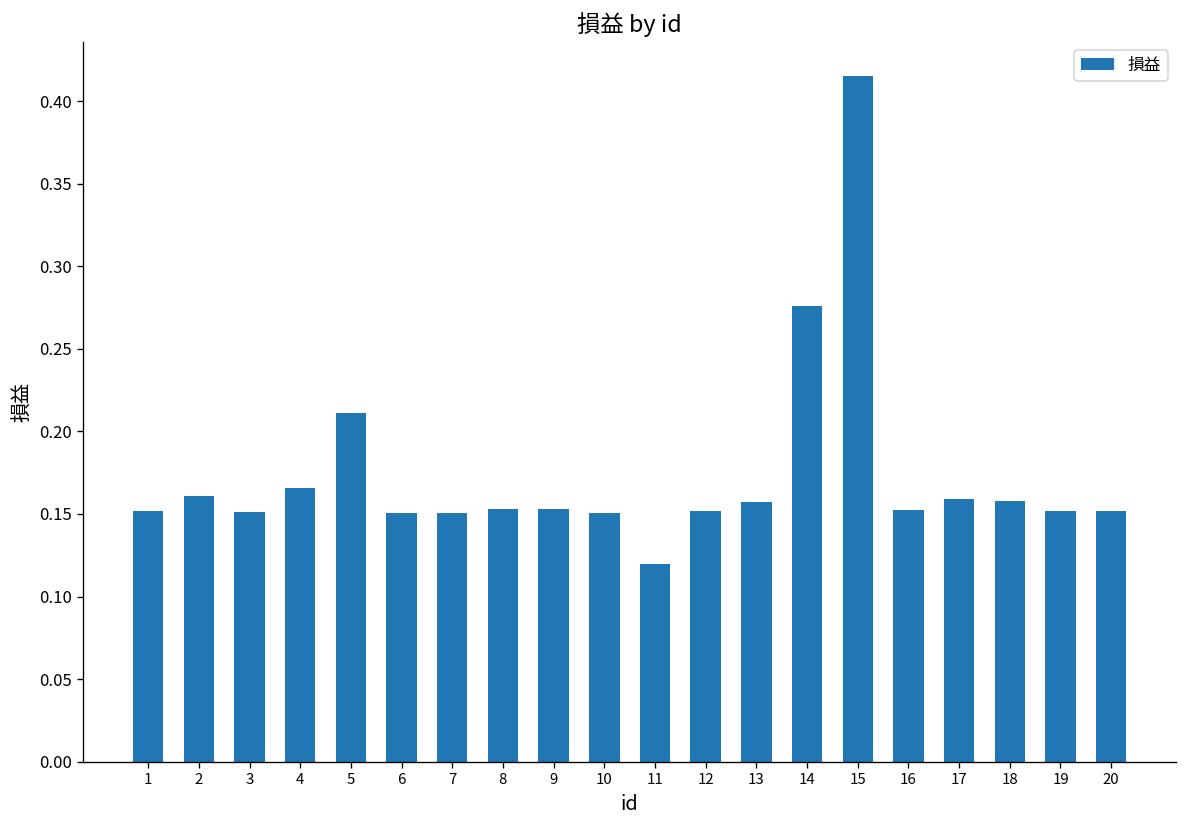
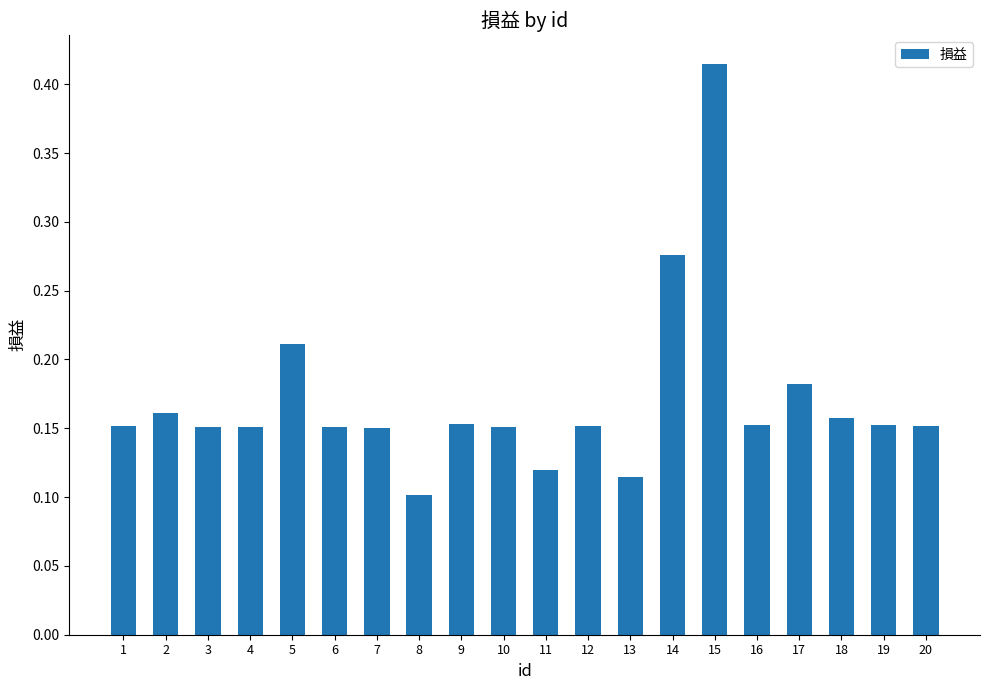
4: 0.165 -> 0.151
8: 0.153 -> 0.101
13: 0.157 -> 0.115
17: 0.159 -> 0.182
